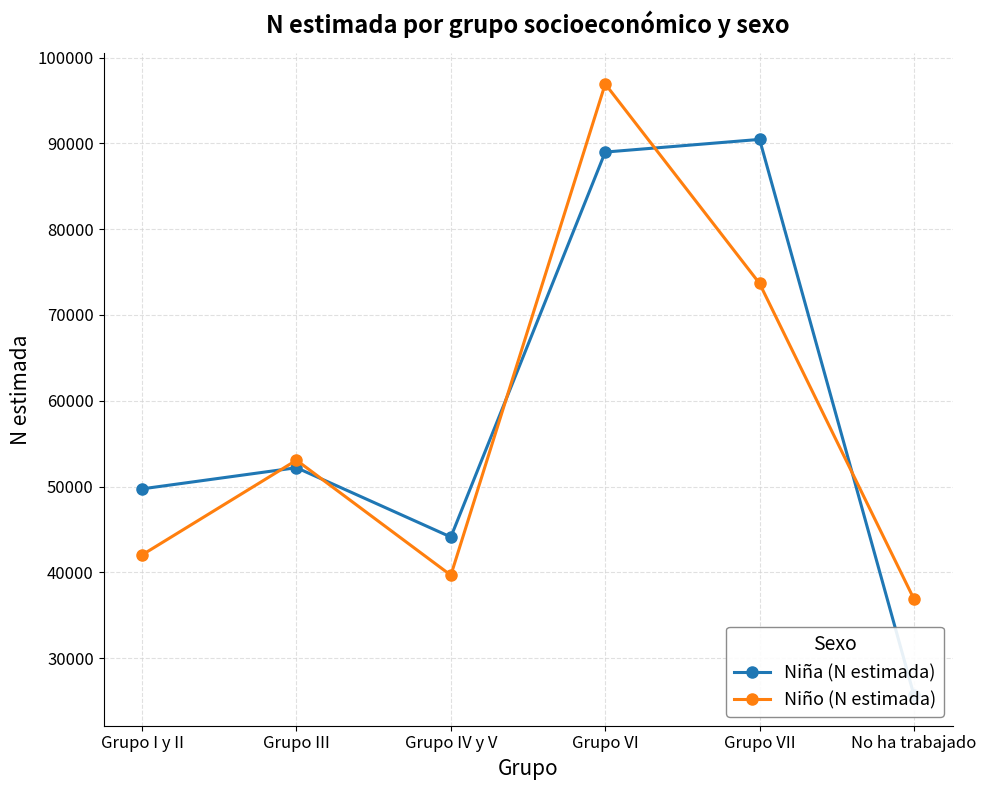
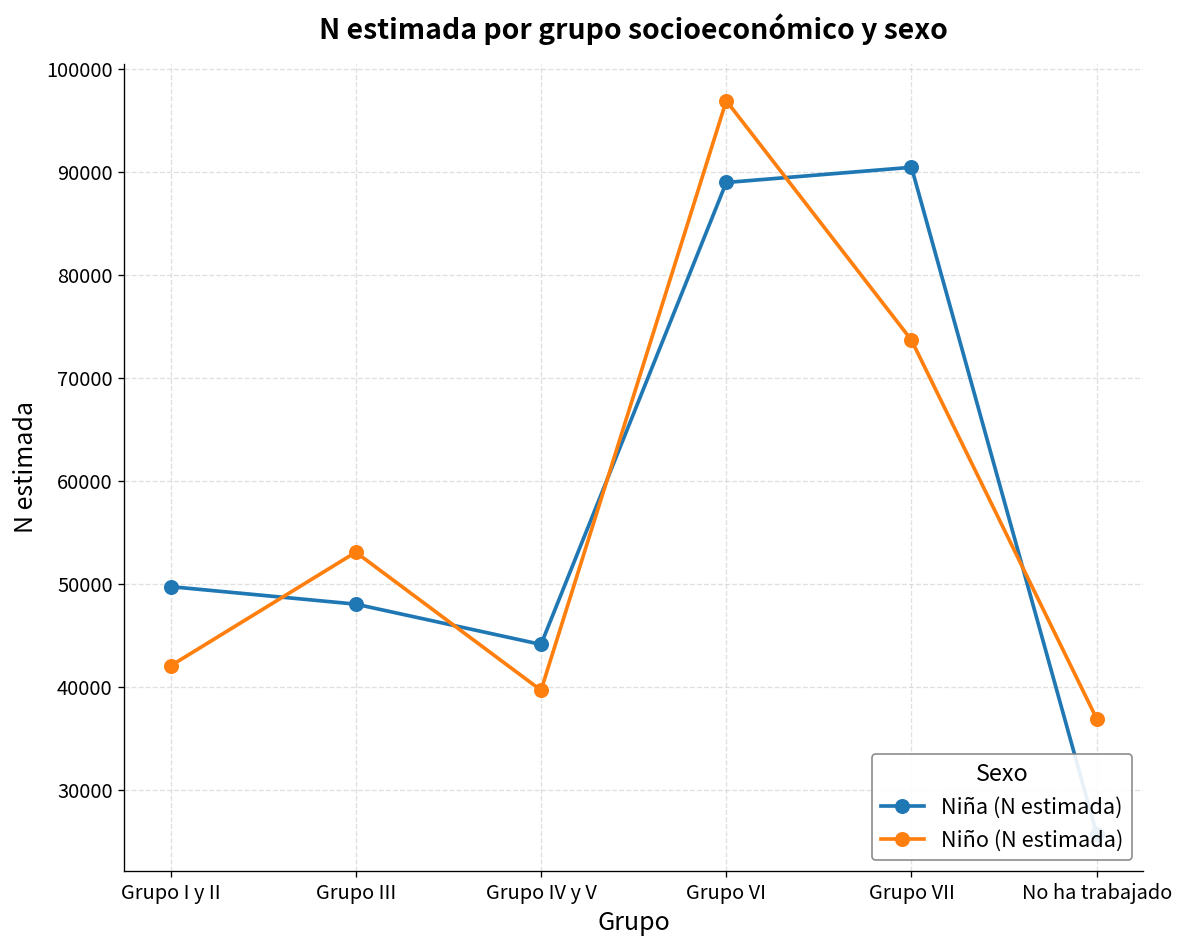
Niña (N estimada), Grupo III: 52000 -> 48000
